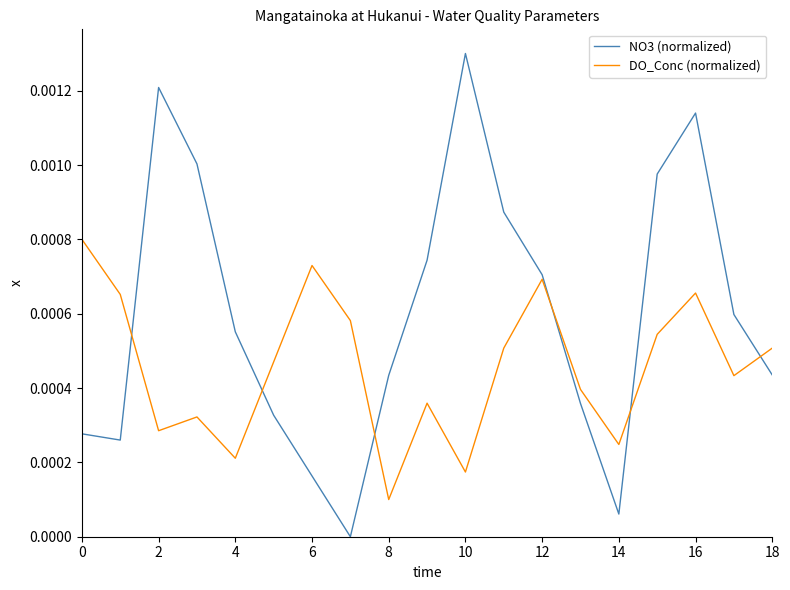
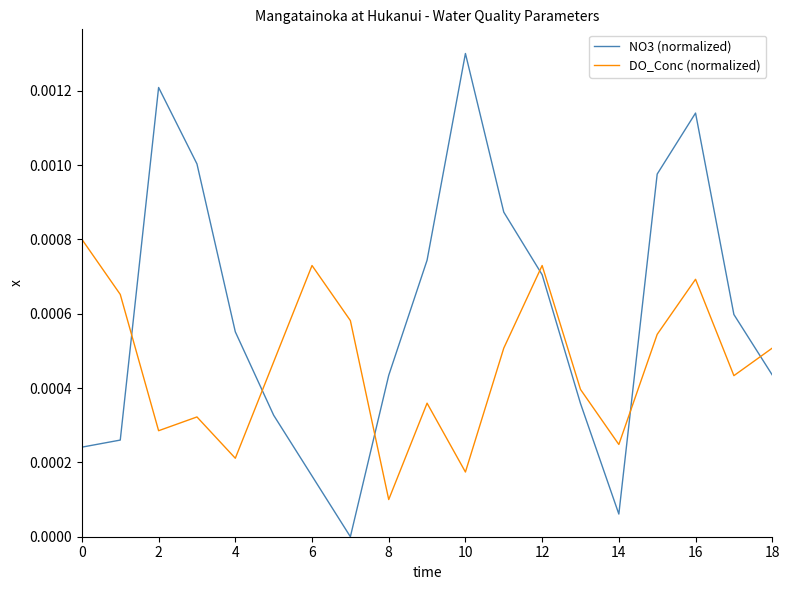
NO3 (normalized), 0: 0.00028 -> 0.00024
DO_Conc (normalized), 12: 0.00069 -> 0.00073
DO_Conc (normalized), 16: 0.00066 -> 0.00069
